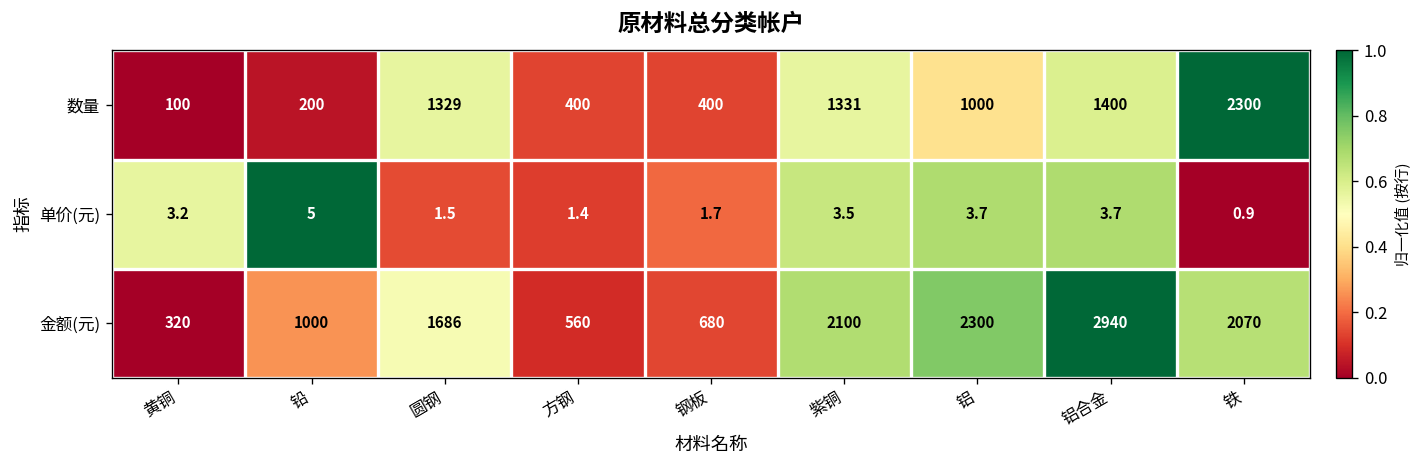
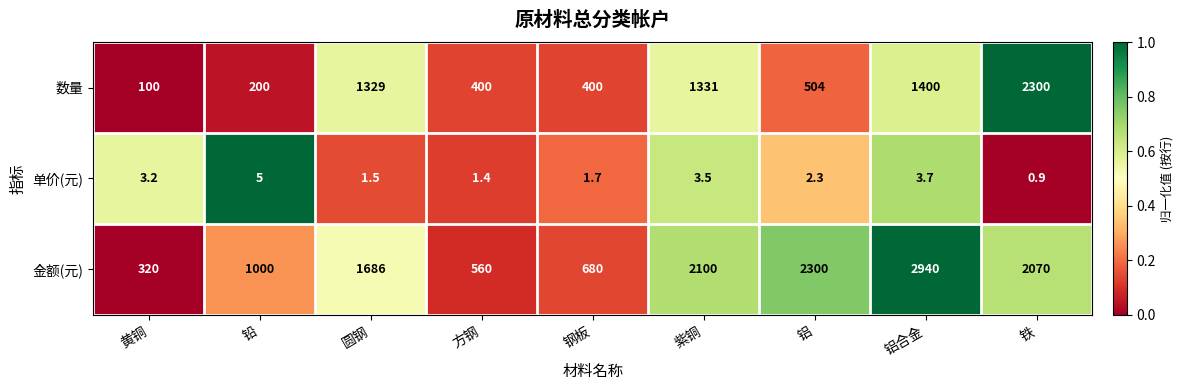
数量, 铝: 1000 -> 504
单价(元), 铝: 3.7 -> 2.3
